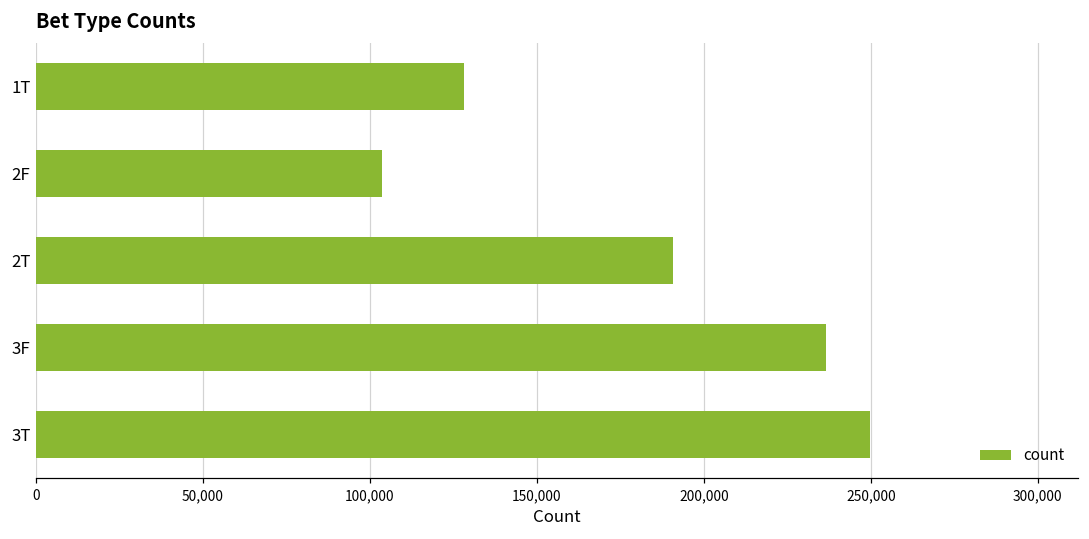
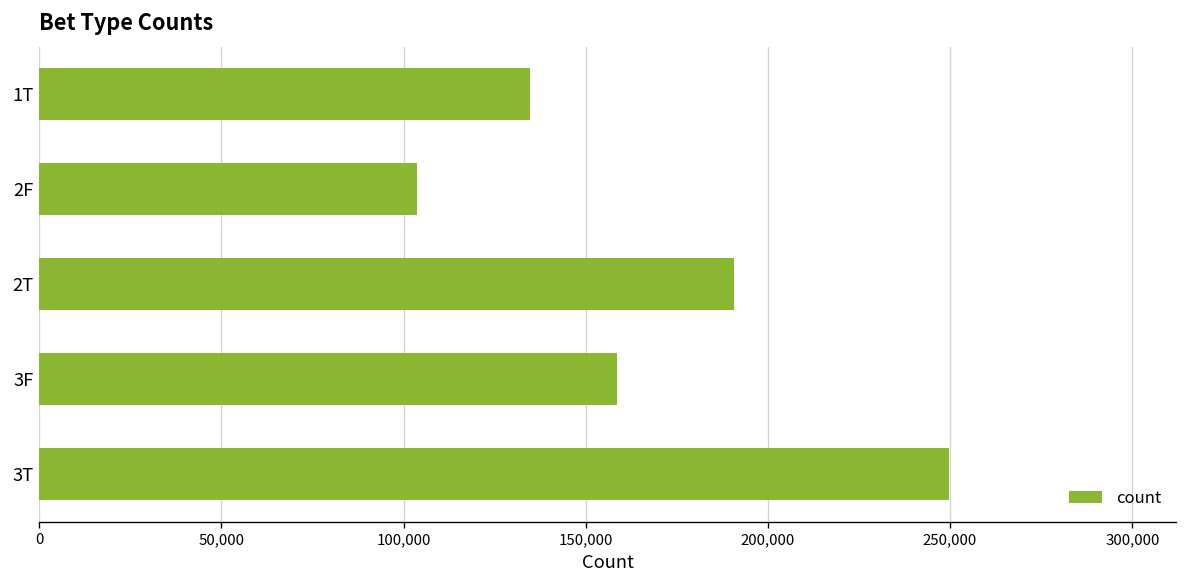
1T: 128,000 -> 135,000
3F: 237,000 -> 159,000
